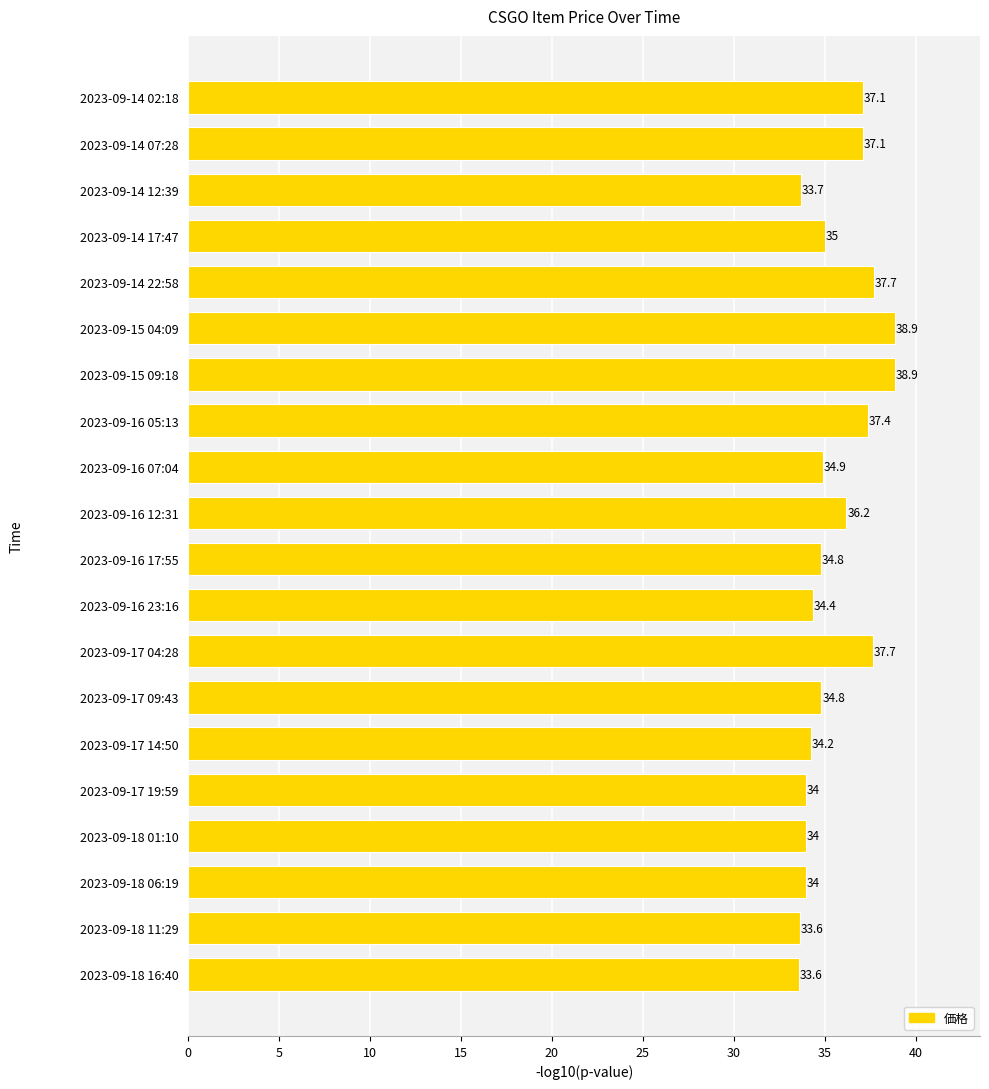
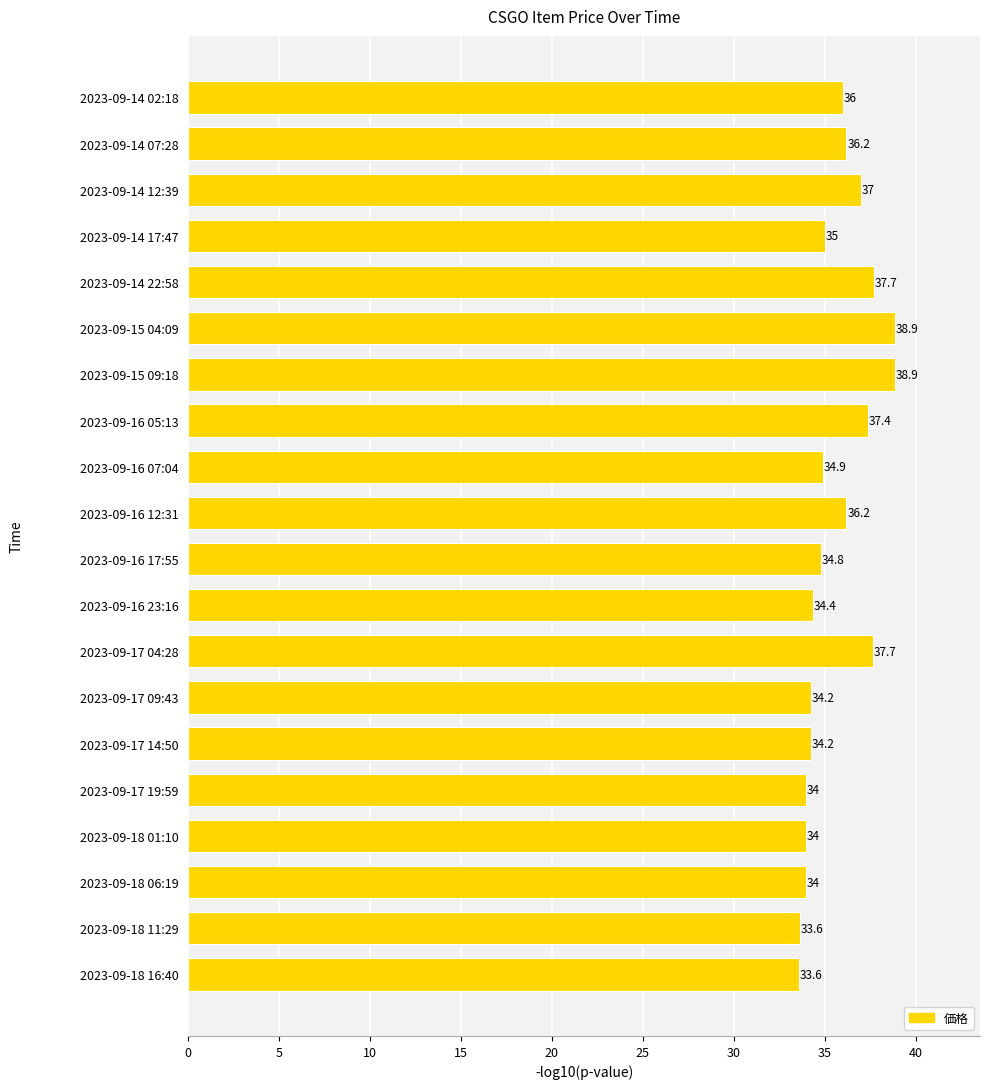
2023-09-14 02:18: 37.1 -> 36
2023-09-14 07:28: 37.1 -> 36.2
2023-09-14 12:39: 33.7 -> 37
2023-09-17 09:43: 34.8 -> 34.2
